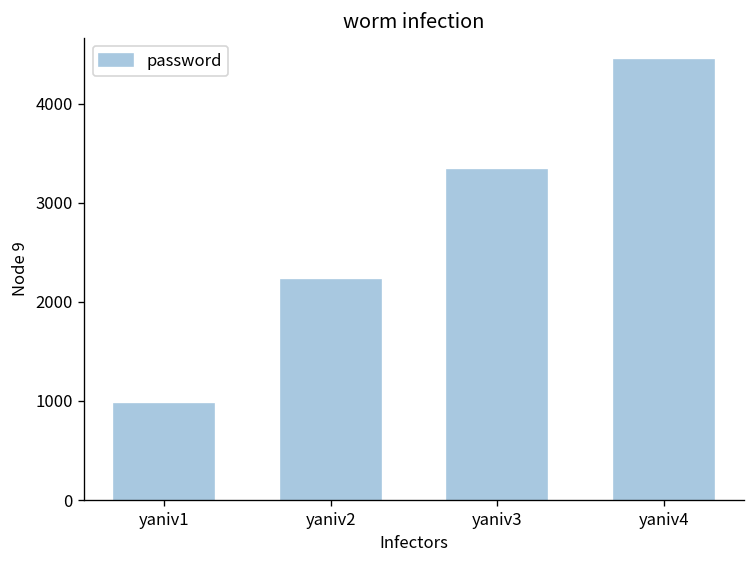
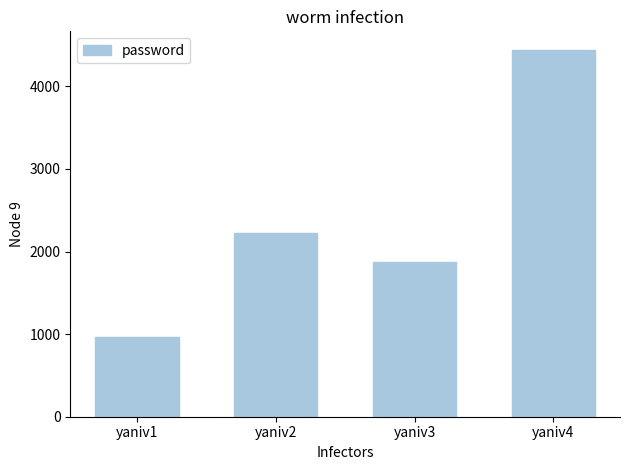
yaniv3: 3300 -> 1900
